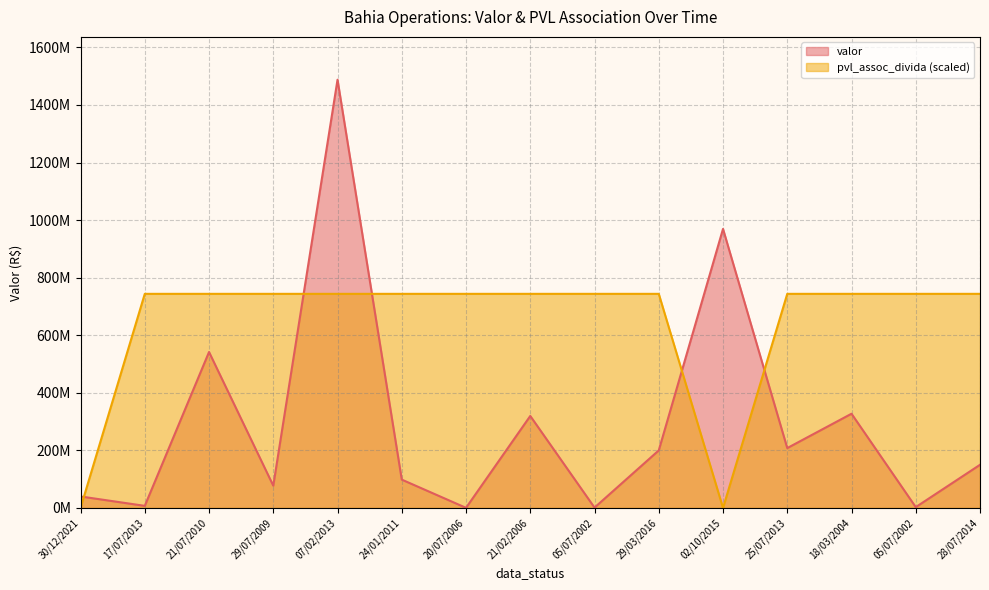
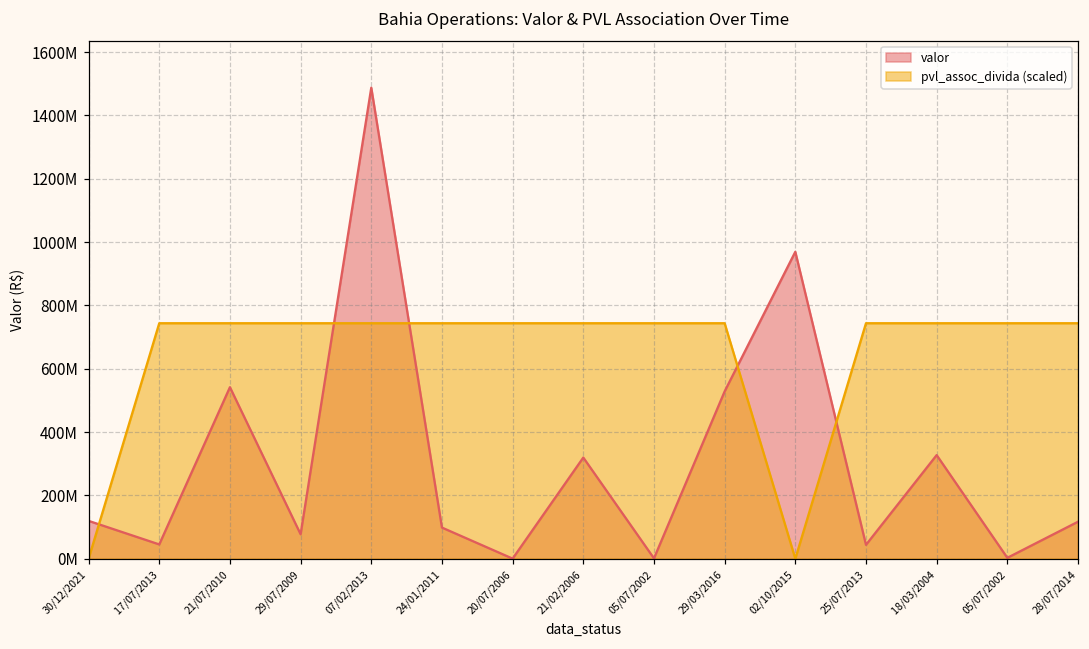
valor, 30/12/2021: 40000000 -> 120000000
valor, 17/07/2013: 10000000 -> 50000000
valor, 29/03/2016: 200000000 -> 530000000
valor, 25/07/2013: 210000000 -> 40000000
valor, 28/07/2014: 150000000 -> 120000000
